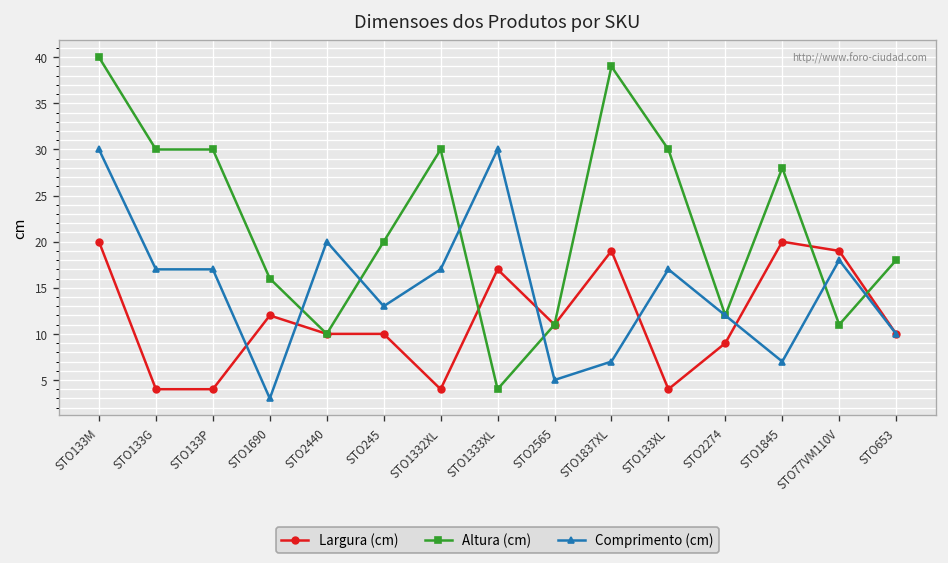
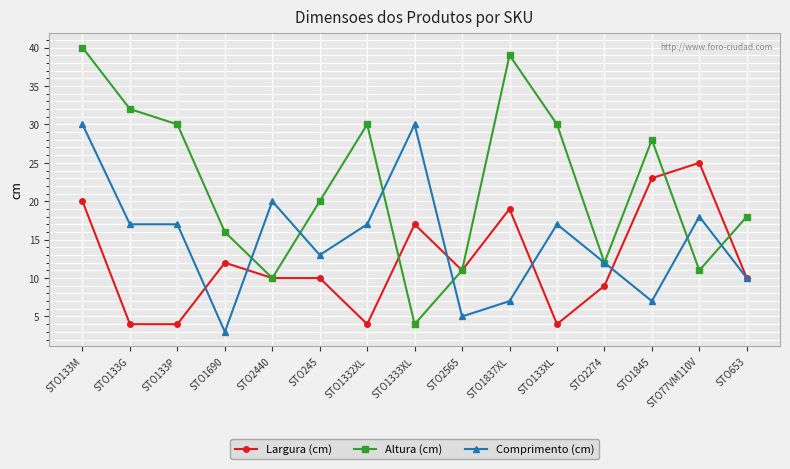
Altura (cm), STO133G: 30 -> 32
Largura (cm), STO1845: 20 -> 23
Largura (cm), STO77VM110V: 19 -> 25
